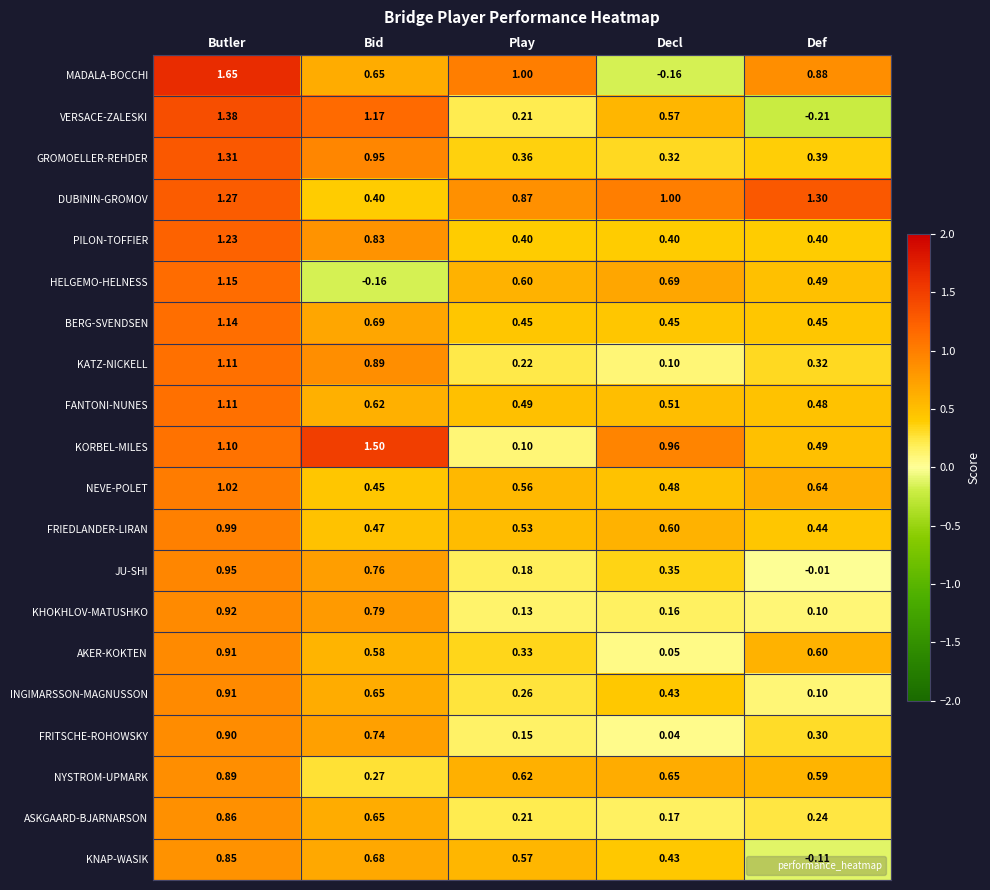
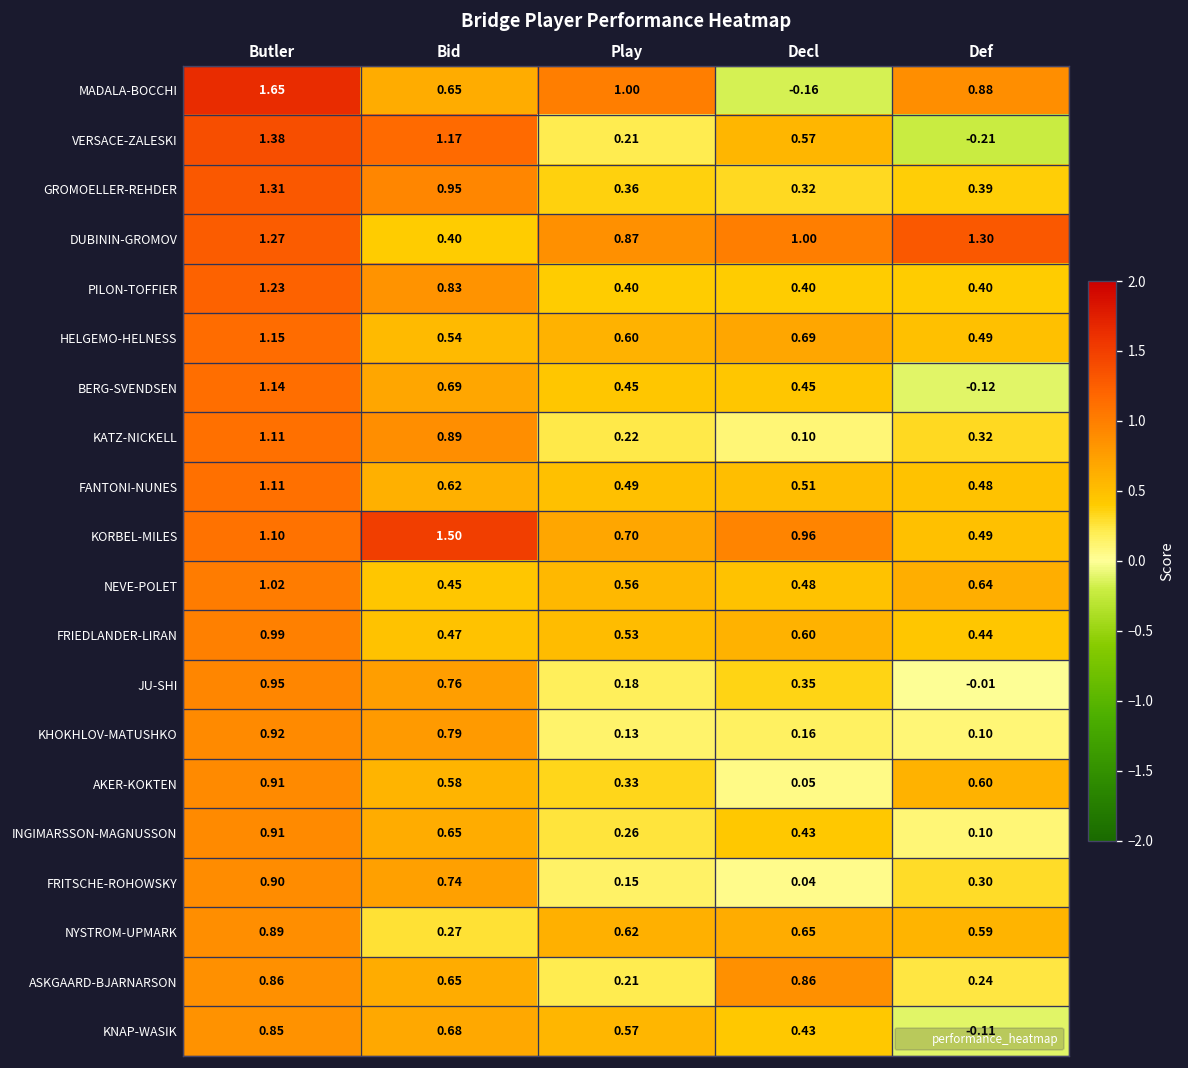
HELGEMO-HELNESS, Bid: -0.16 -> 0.54
BERG-SVENDSEN, Def: 0.45 -> -0.12
KORBEL-MILES, Play: 0.10 -> 0.70
ASKGAARD-BJARNARSON, Decl: 0.17 -> 0.86
